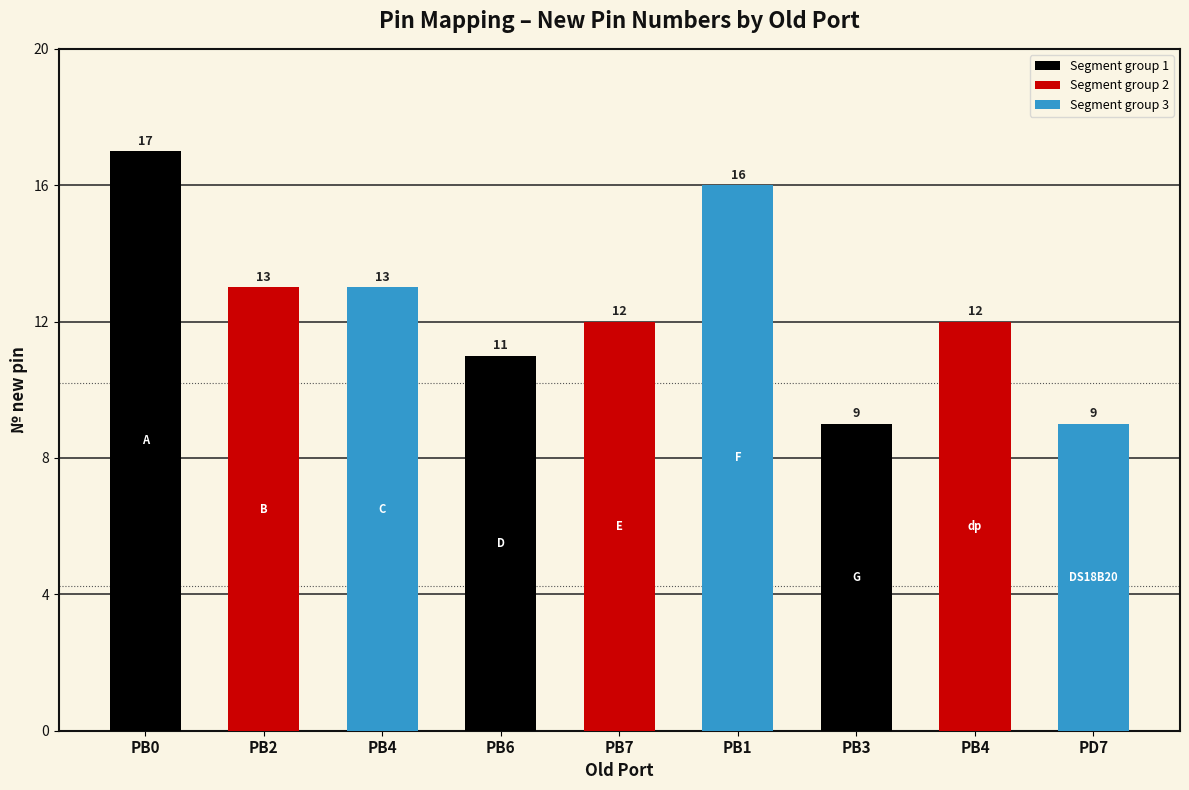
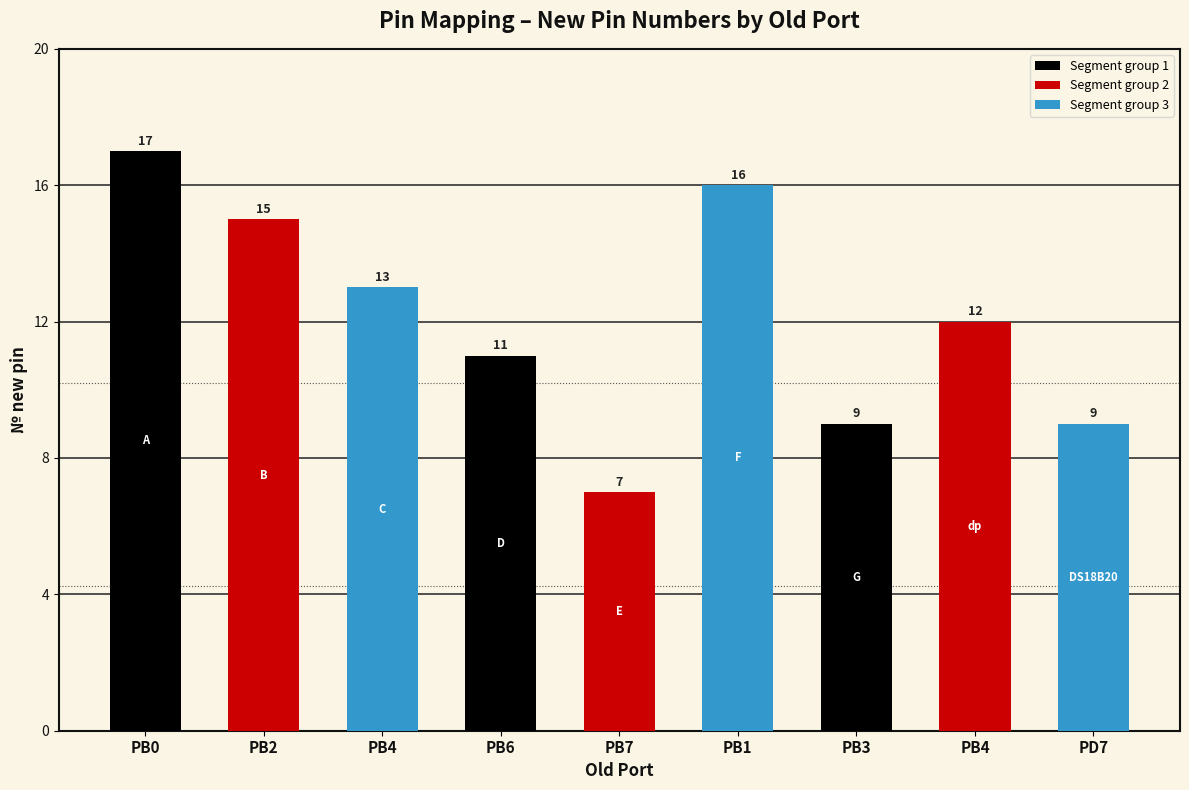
PB2: 13 -> 15
PB7: 12 -> 7
